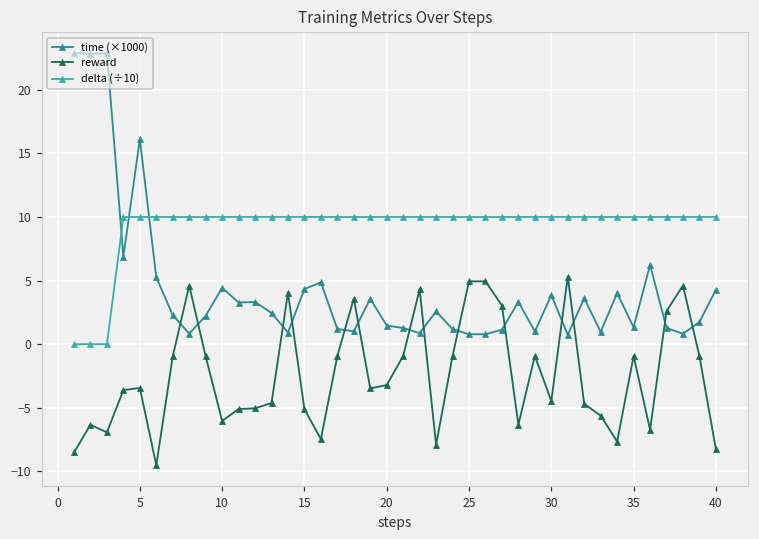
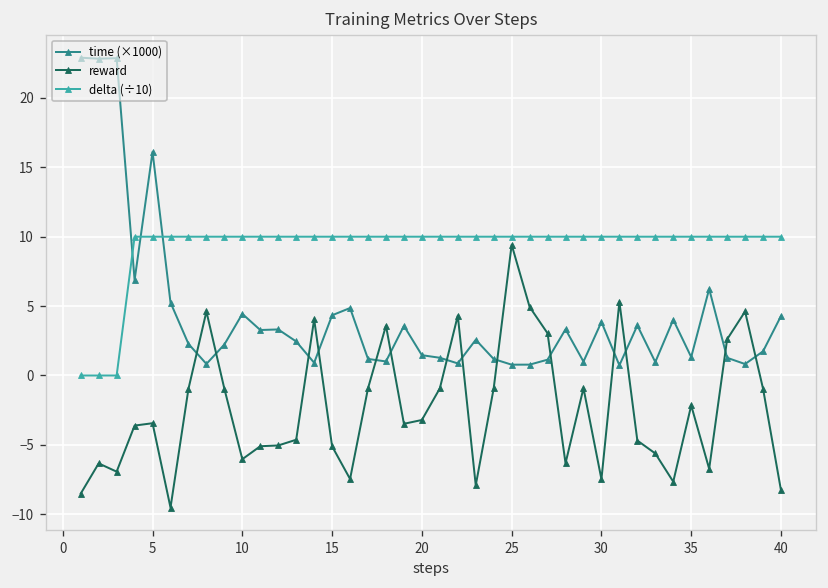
reward, 25: 4.9 -> 9.4
reward, 30: -4.5 -> -7.5
reward, 35: -0.9 -> -2.2
